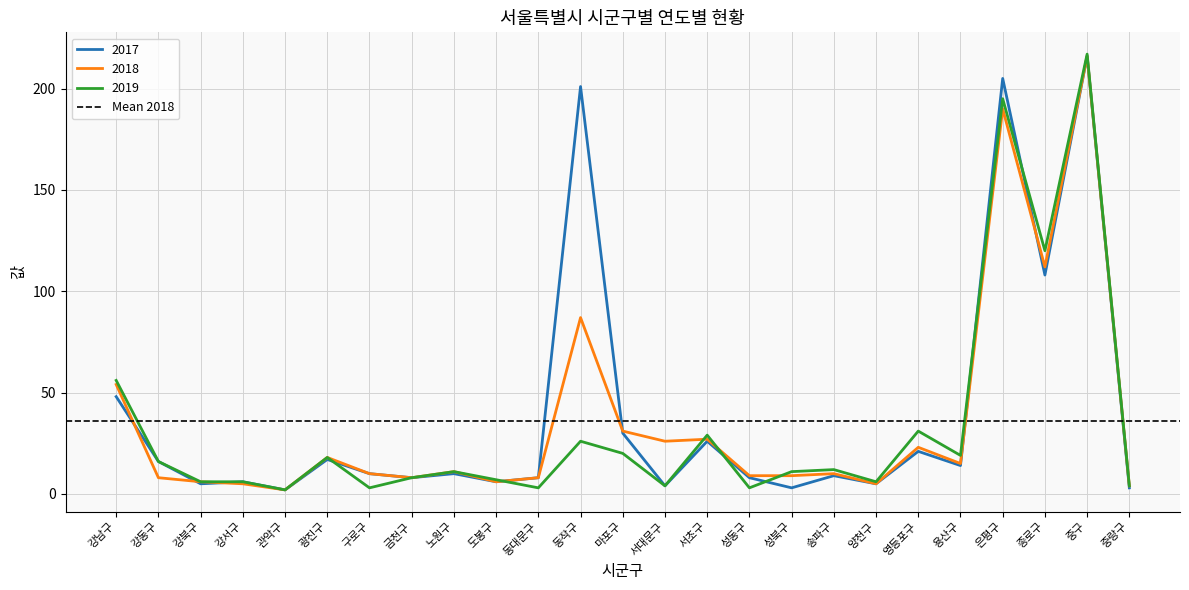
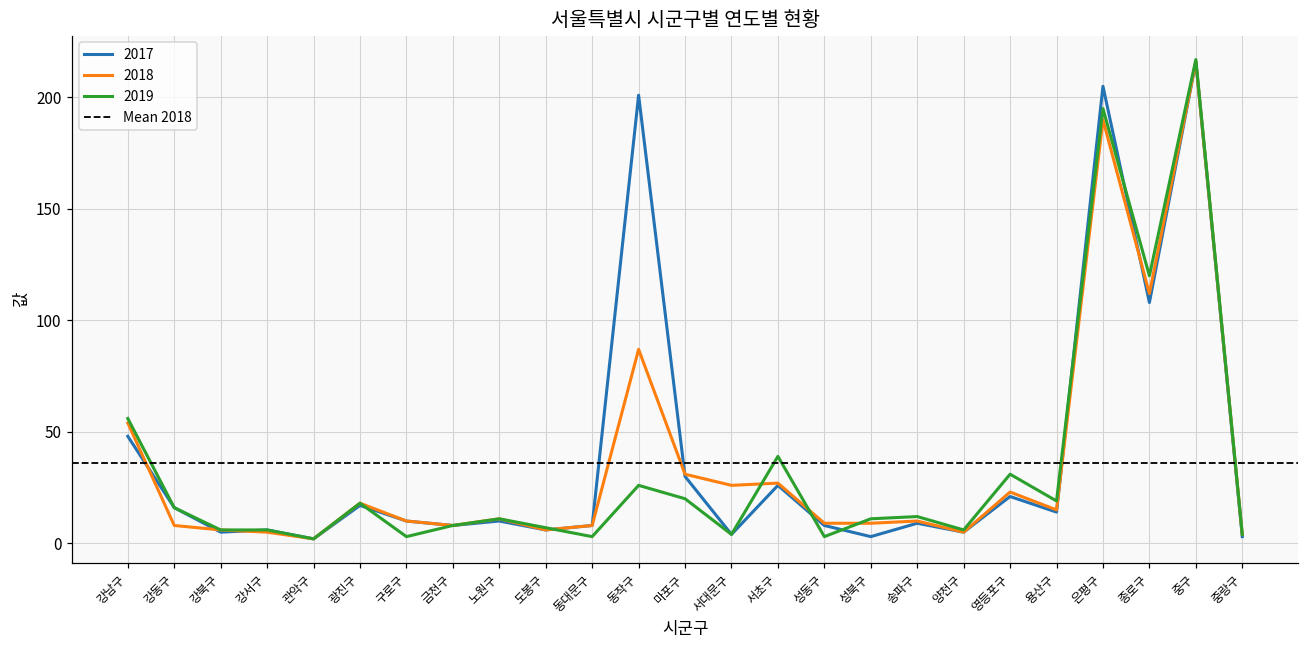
2019, 서초구: 29 -> 39
